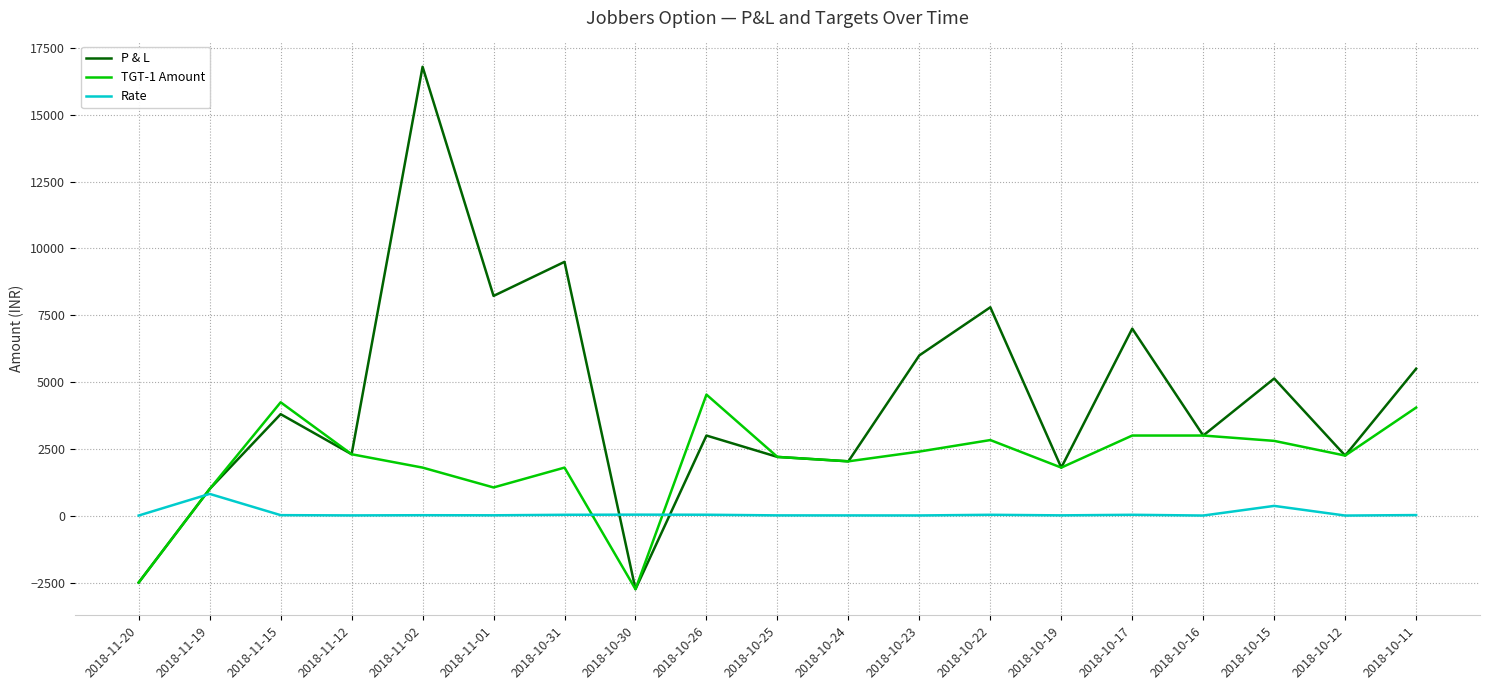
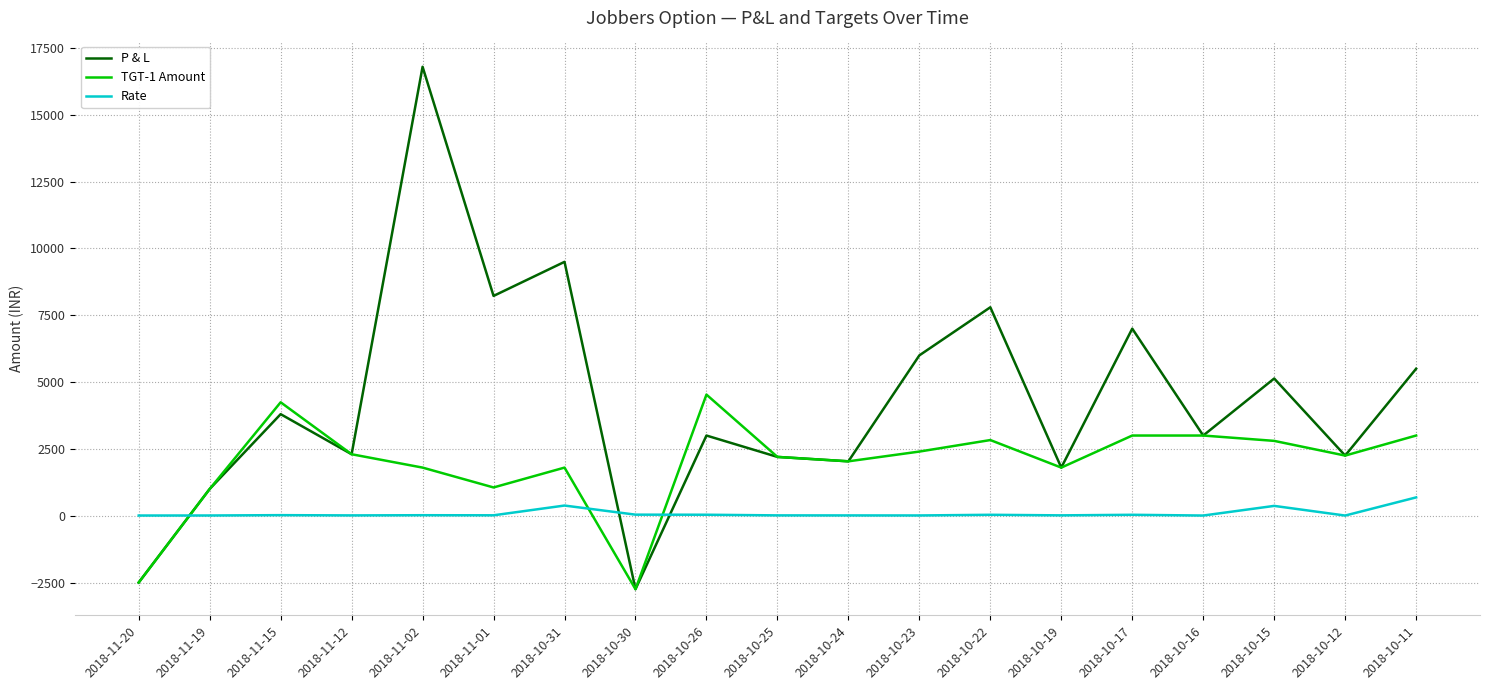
Rate, 2018-11-19: 800 -> 0
Rate, 2018-10-31: 0 -> 400
TGT-1 Amount, 2018-10-11: 4000 -> 3000
Rate, 2018-10-11: 0 -> 700
